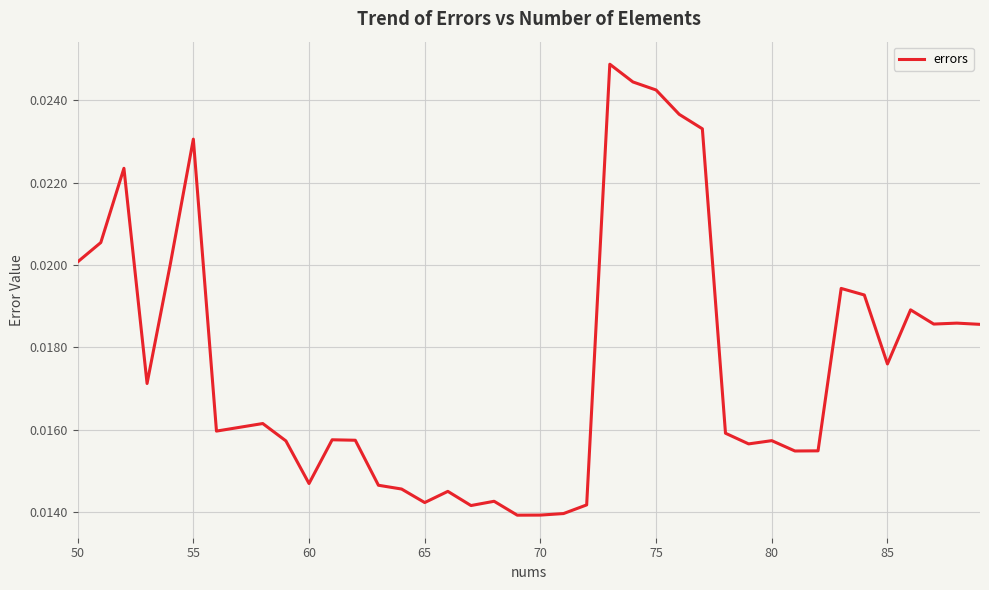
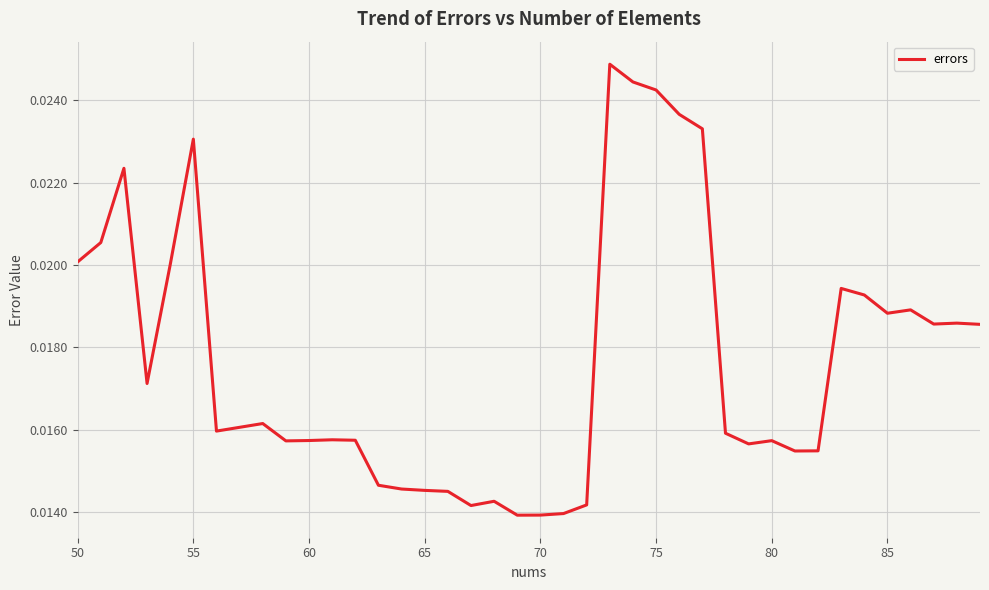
60: 0.0147 -> 0.0157
65: 0.0142 -> 0.0145
85: 0.0176 -> 0.0188
